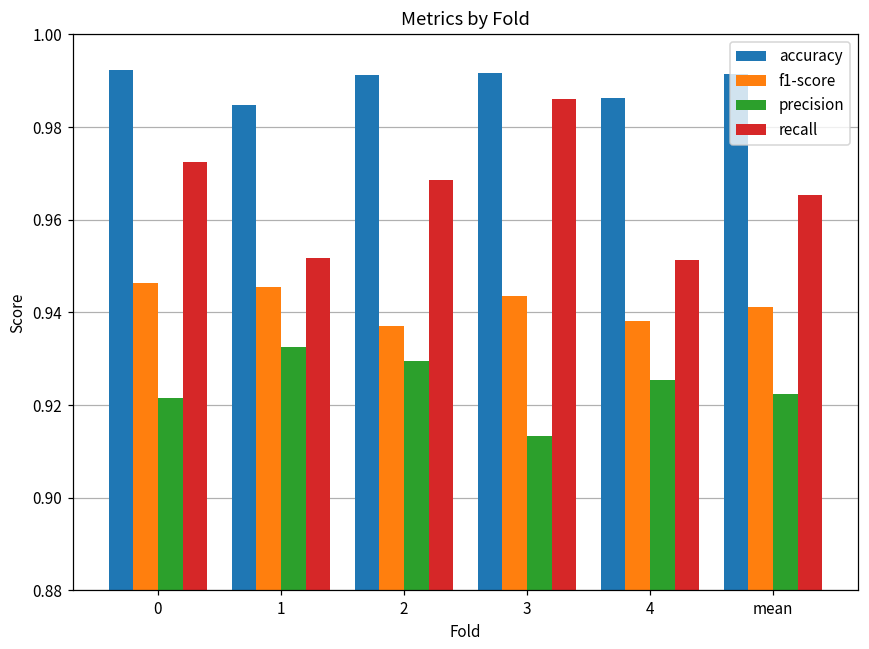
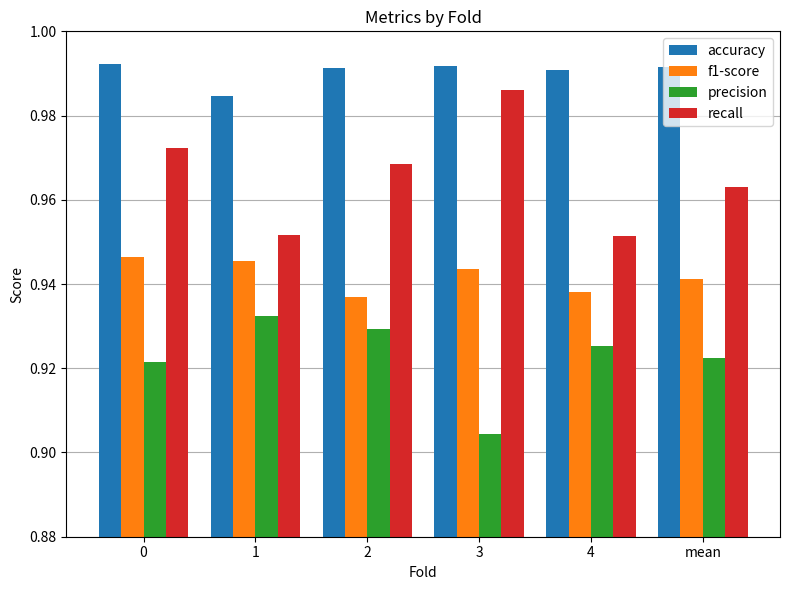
precision, 3: 0.913 -> 0.904
accuracy, 4: 0.986 -> 0.991
recall, mean: 0.965 -> 0.963
